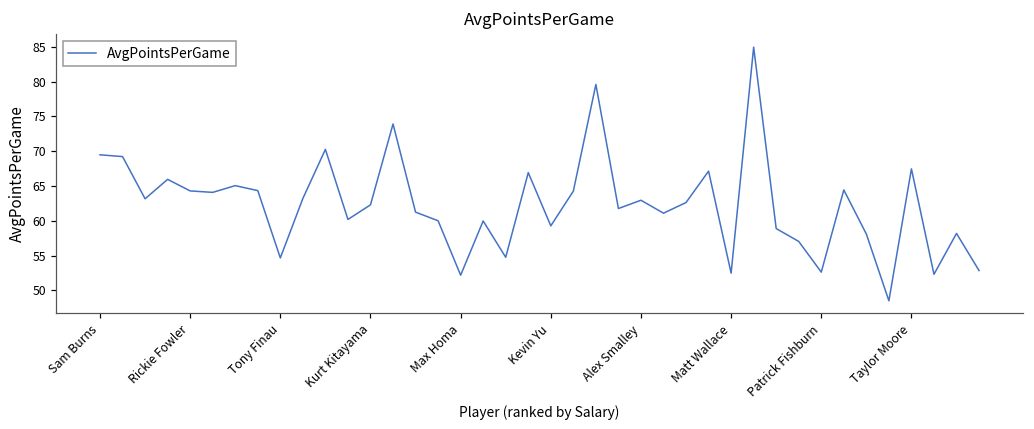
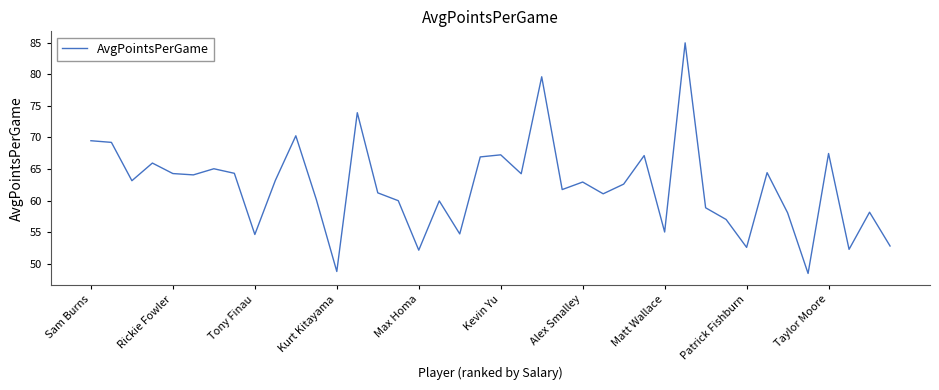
Kurt Kitayama: 62 -> 49
Kevin Yu: 59 -> 67
Matt Wallace: 52 -> 55
